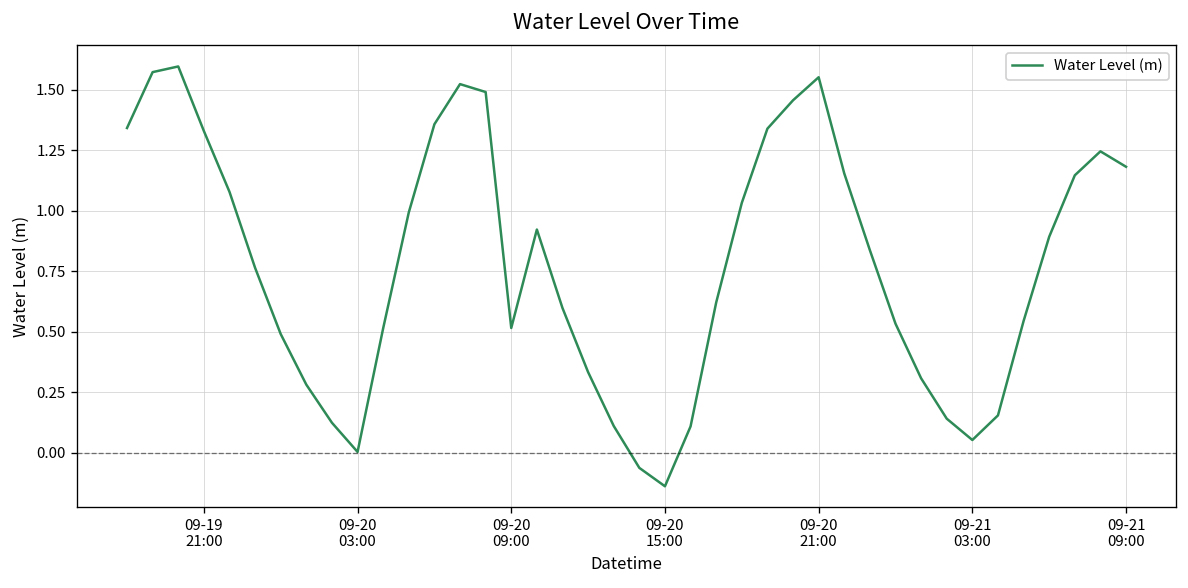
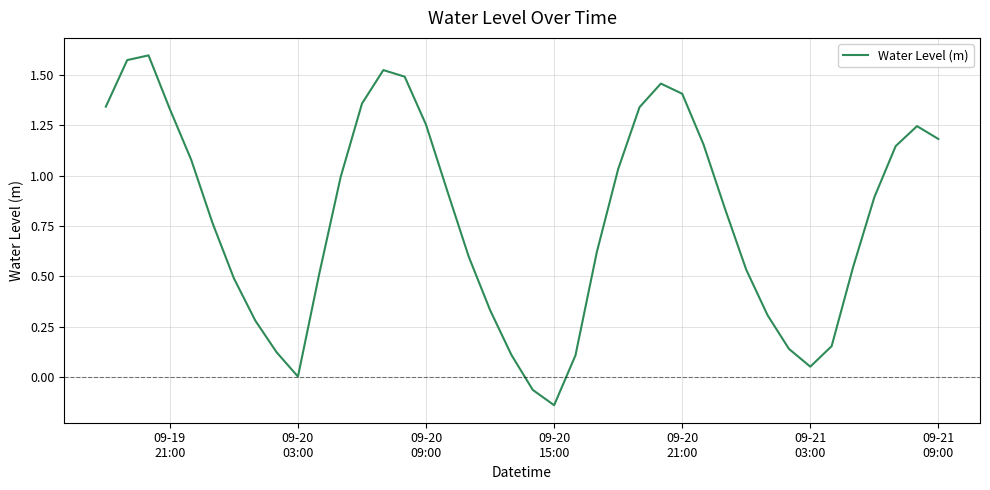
09-20 09:00: 0.52 -> 1.25
09-20 21:00: 1.55 -> 1.41
